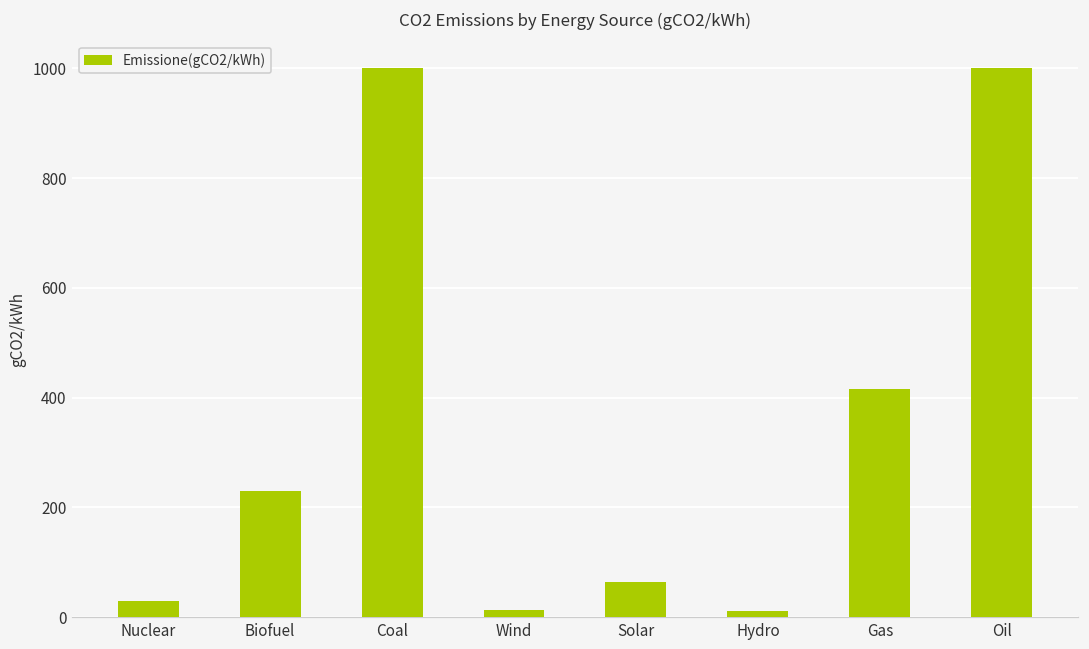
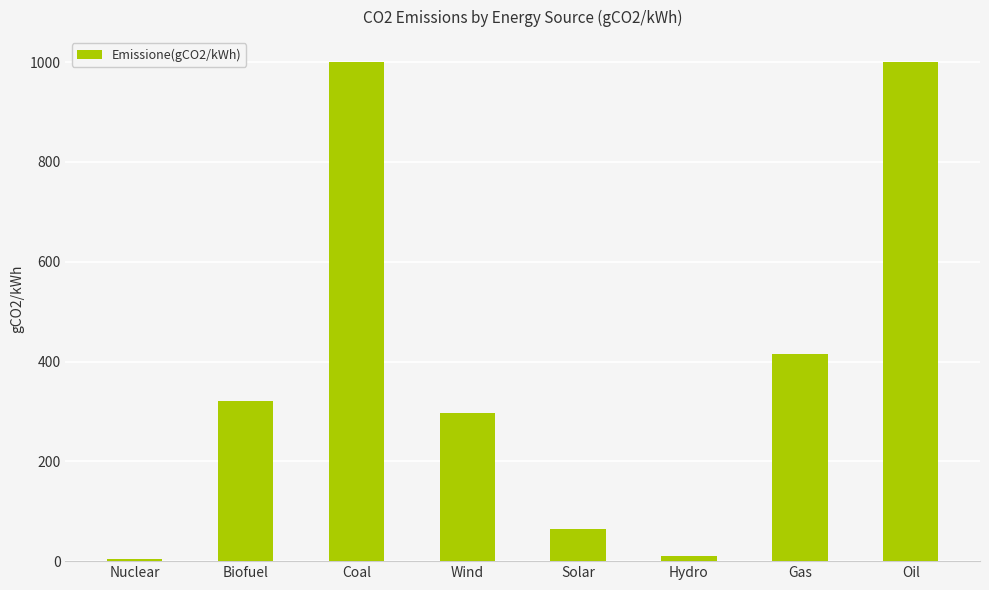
Nuclear: 30 -> 10
Biofuel: 230 -> 320
Wind: 10 -> 300
